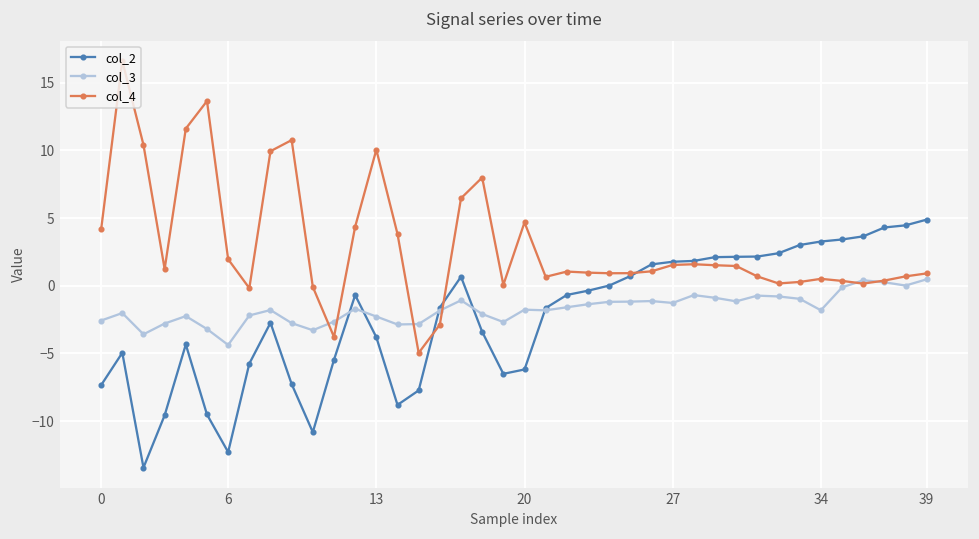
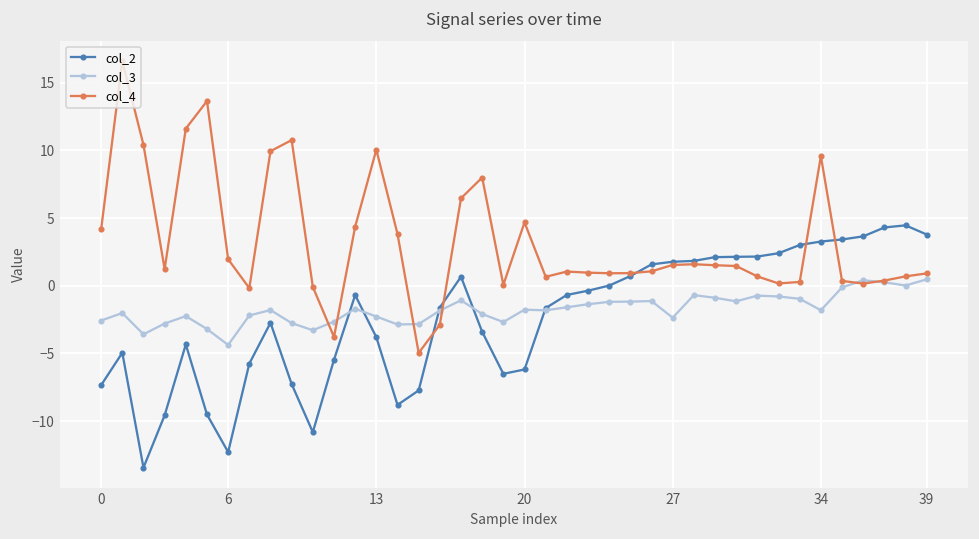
col_3, 27: -1.3 -> -2.4
col_4, 34: 0.5 -> 9.6
col_2, 39: 4.9 -> 3.8
